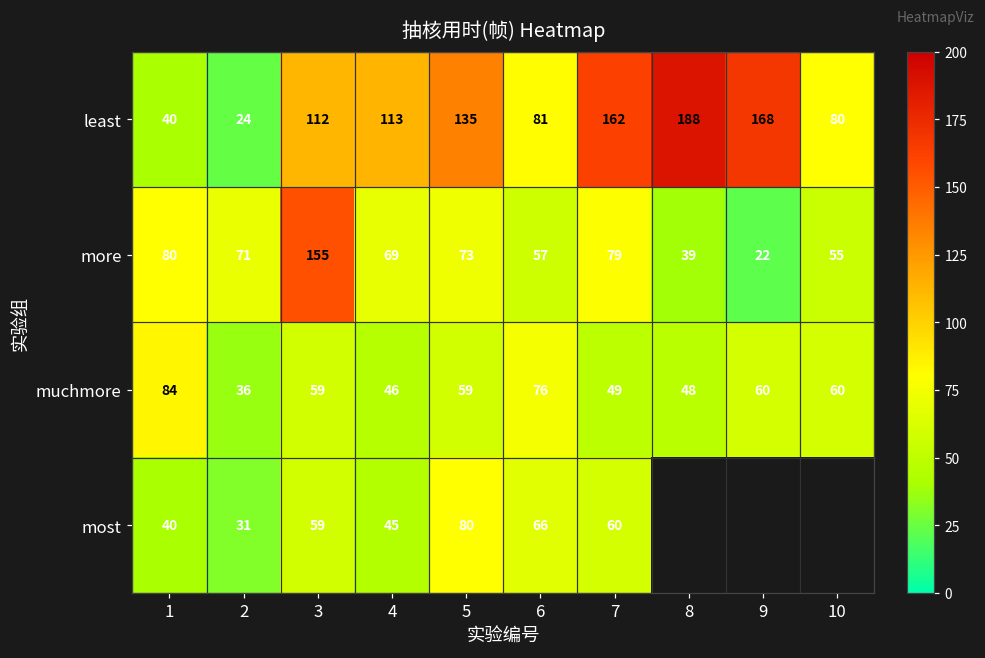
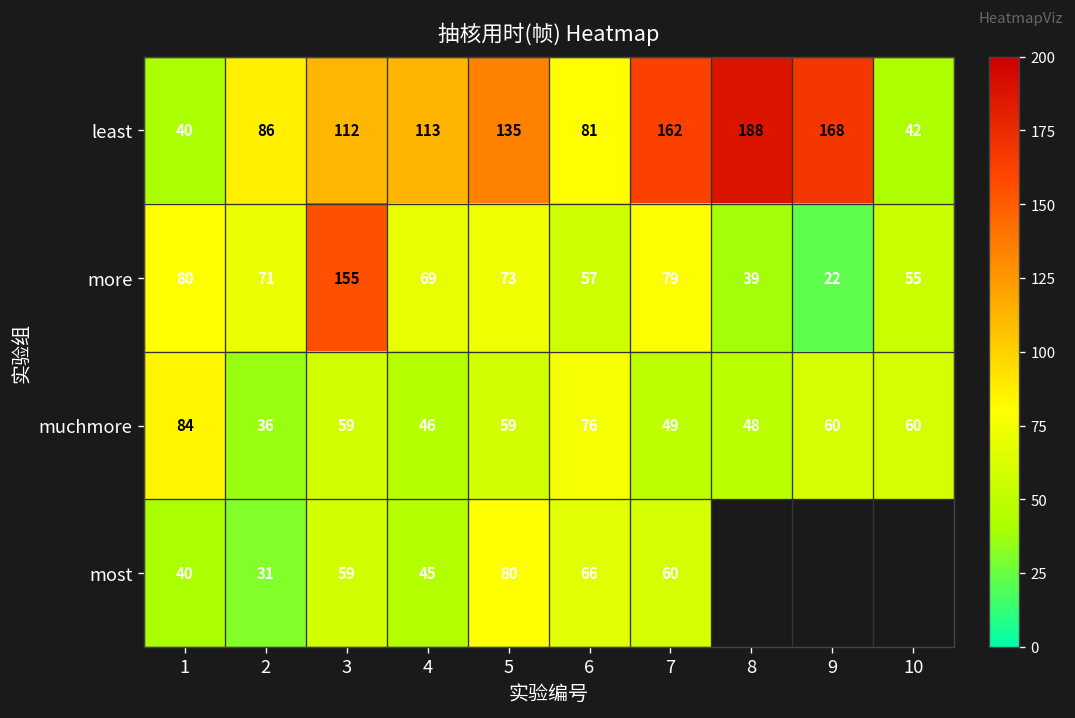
least, 2: 24 -> 86
least, 10: 80 -> 42
